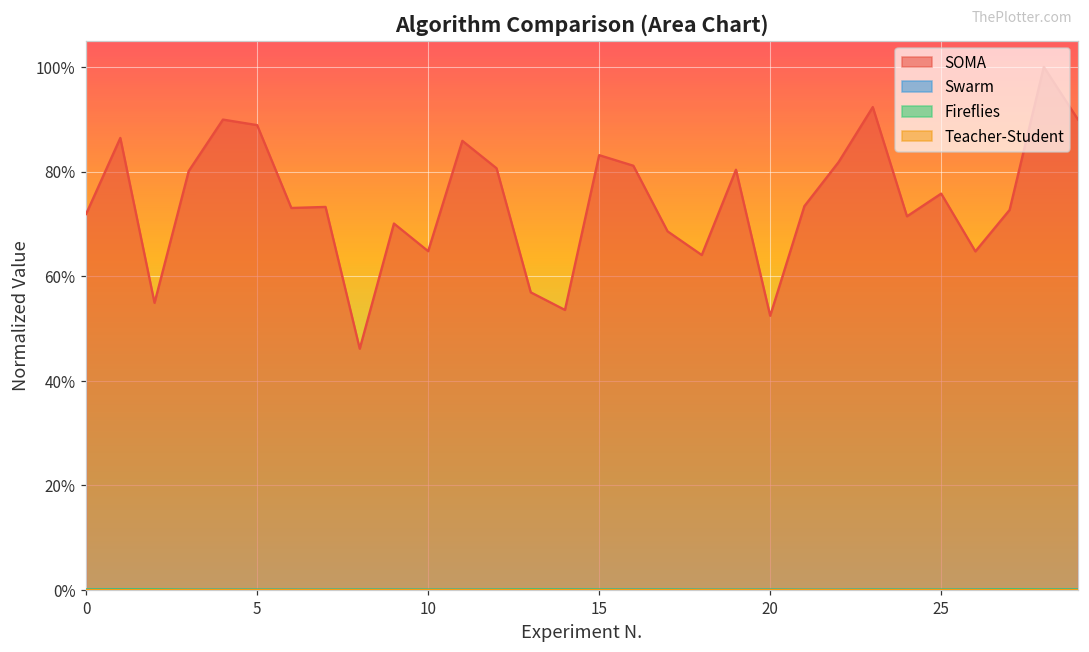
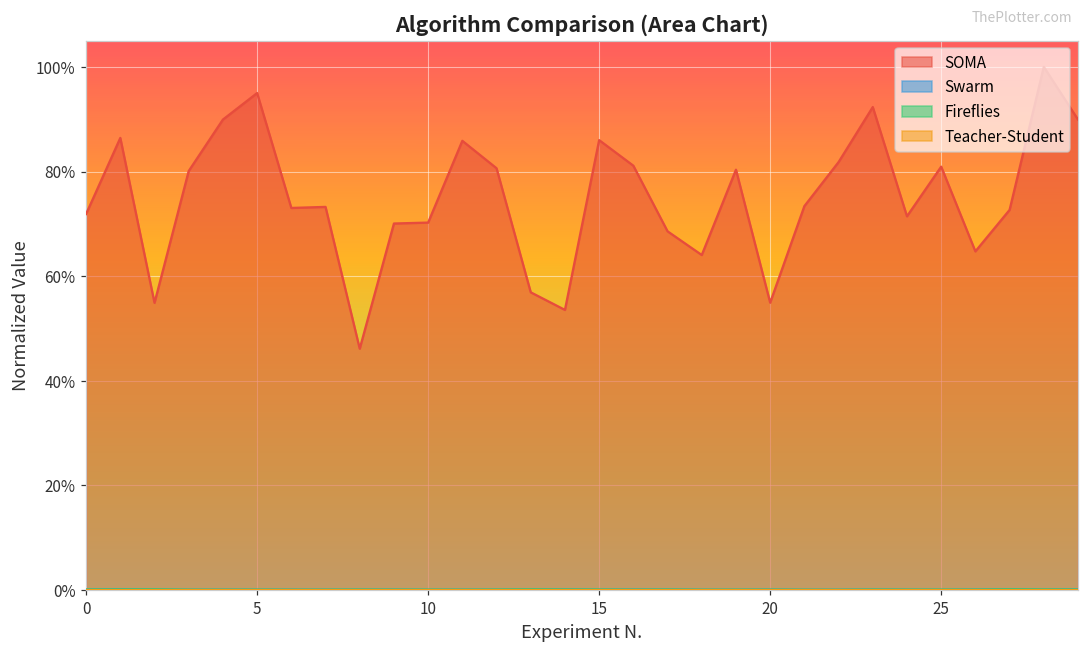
SOMA, 5: 89% -> 95%
SOMA, 10: 65% -> 70%
SOMA, 15: 83% -> 86%
SOMA, 20: 52% -> 55%
SOMA, 25: 76% -> 81%
